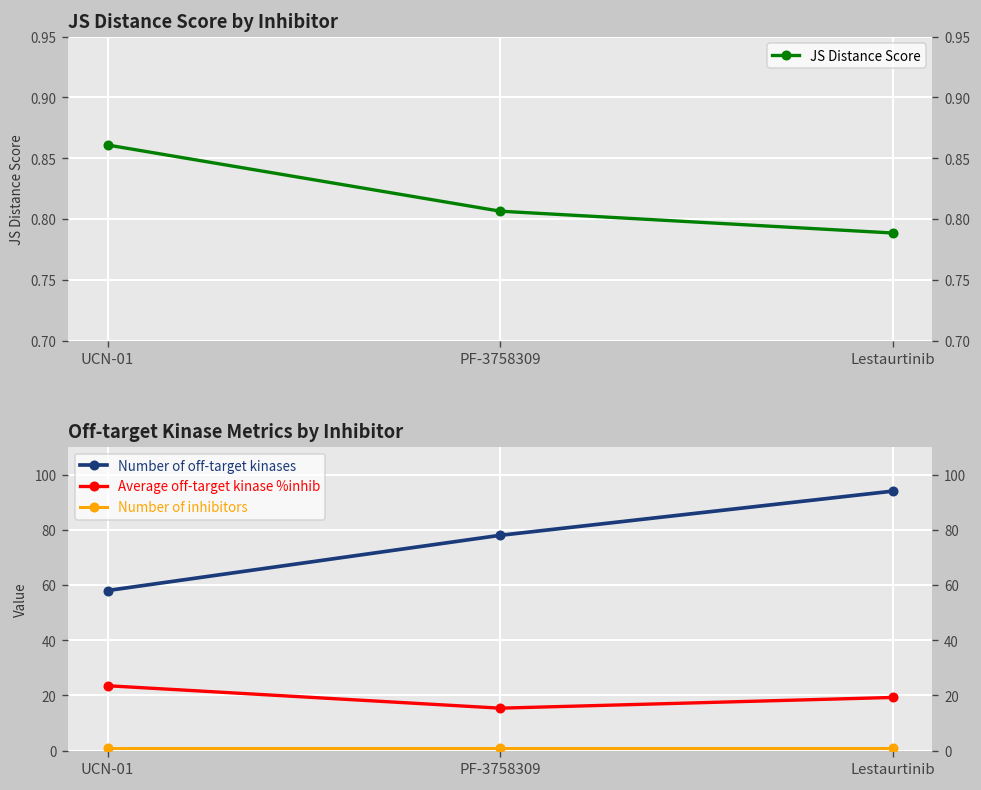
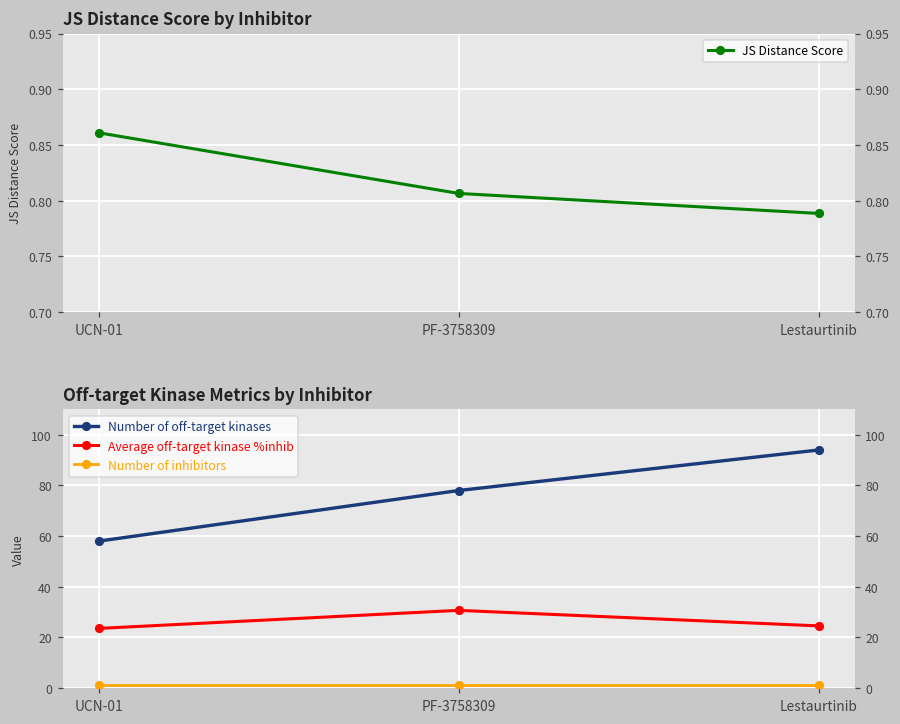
Off-target Kinase Metrics by Inhibitor, Average off-target kinase %inhib, PF-3758309: 15 -> 31
Off-target Kinase Metrics by Inhibitor, Average off-target kinase %inhib, Lestaurtinib: 19 -> 25
